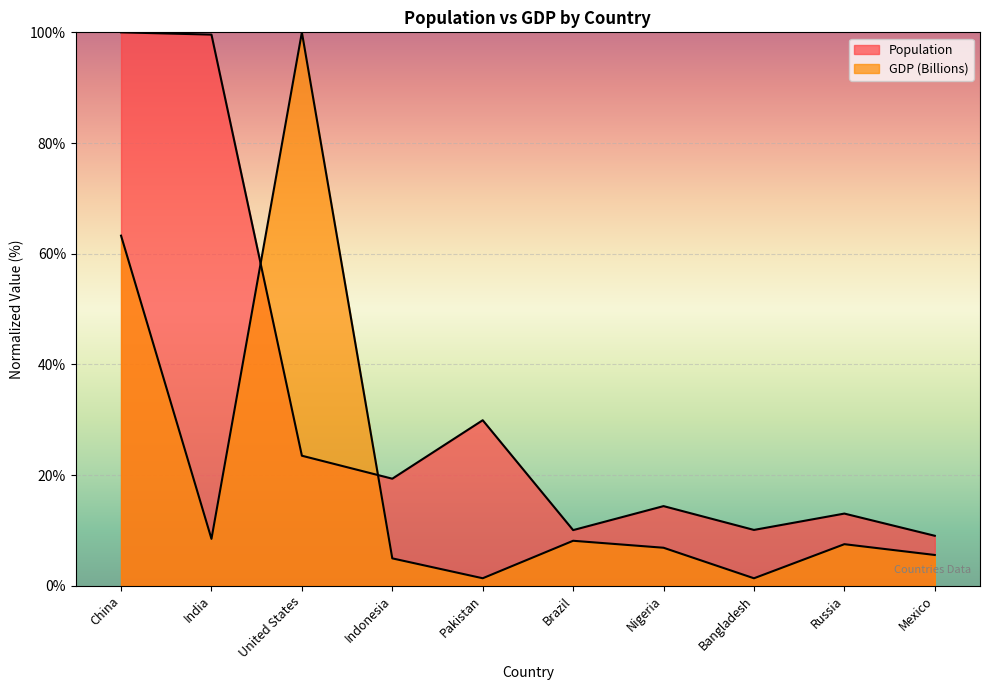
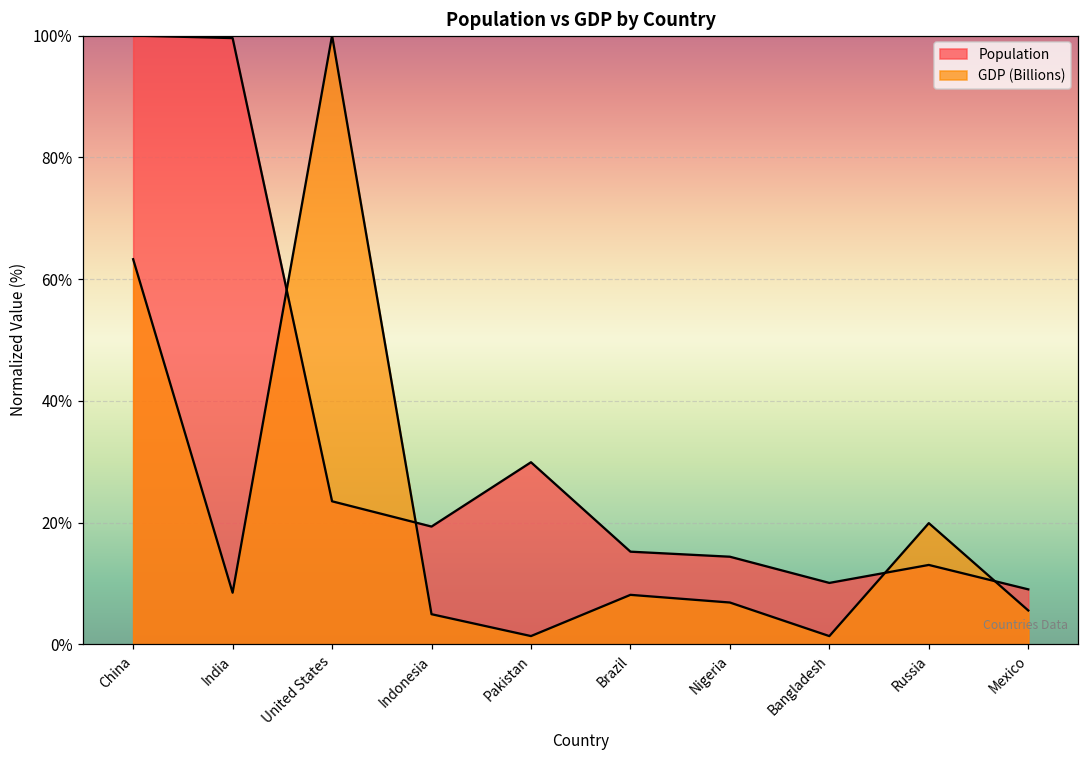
Population, Brazil: 10% -> 15%
GDP (Billions), Russia: 7% -> 20%
